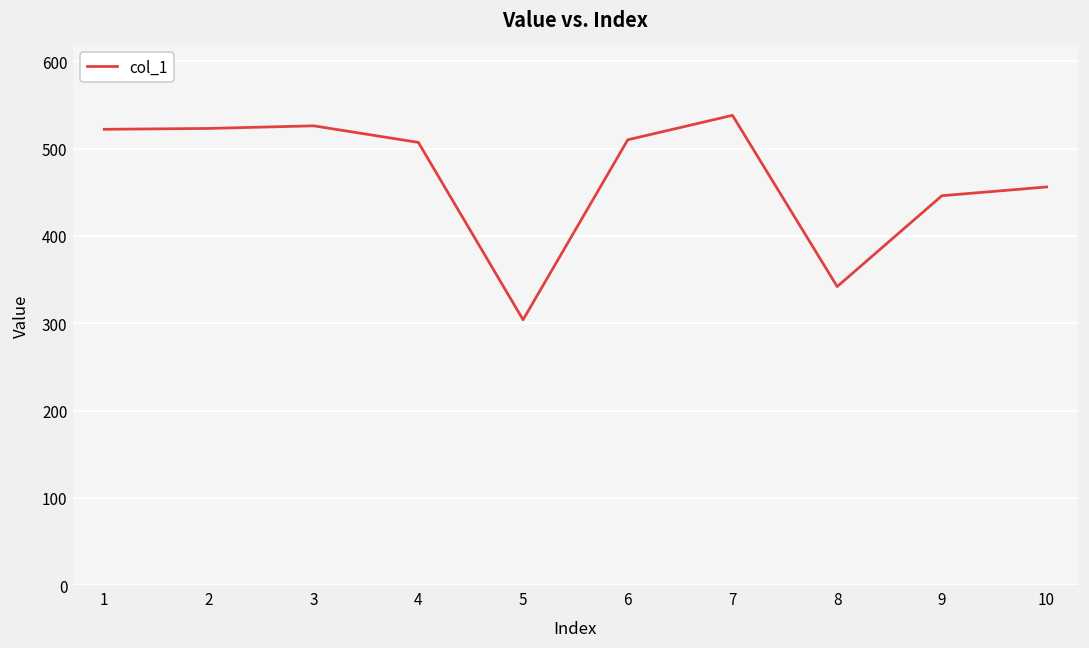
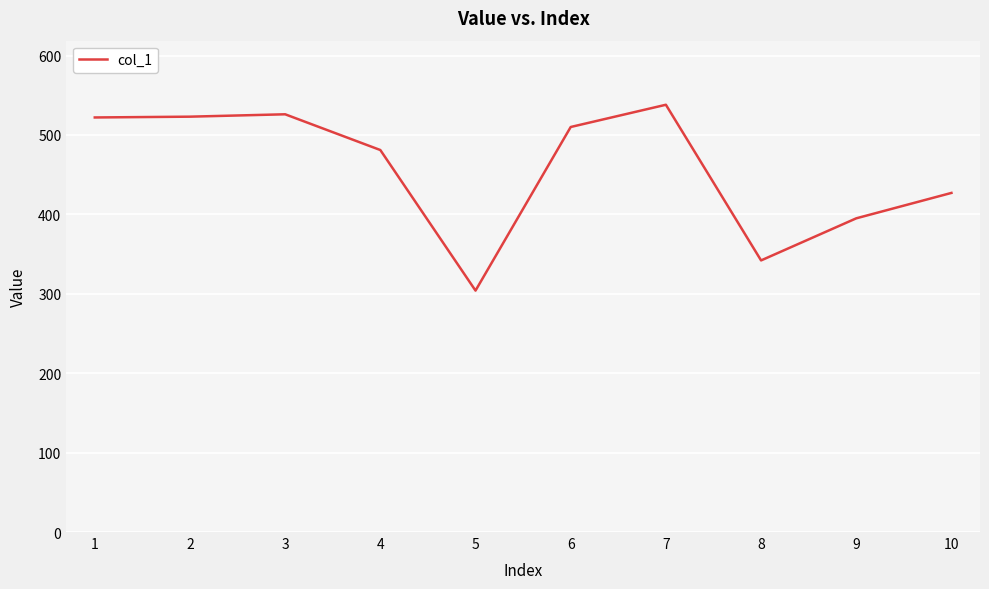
4: 510 -> 480
9: 450 -> 400
10: 460 -> 430
